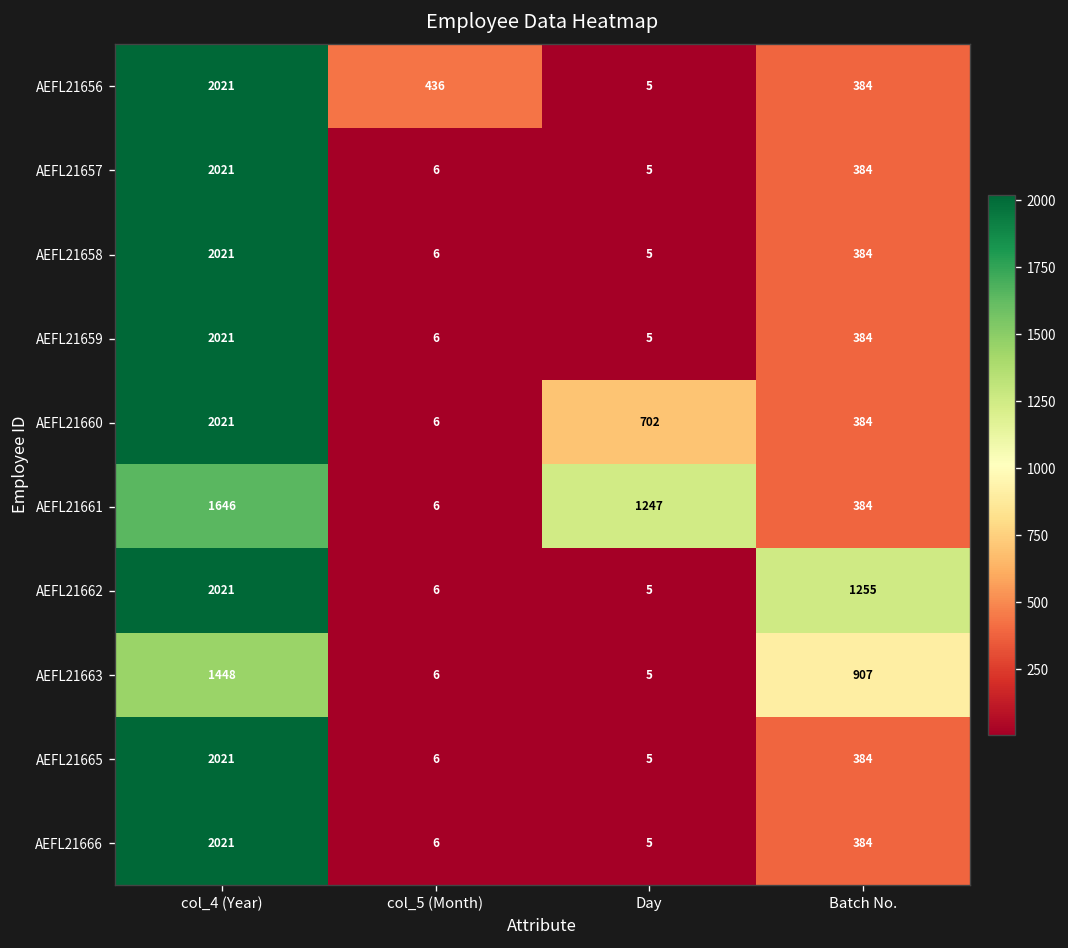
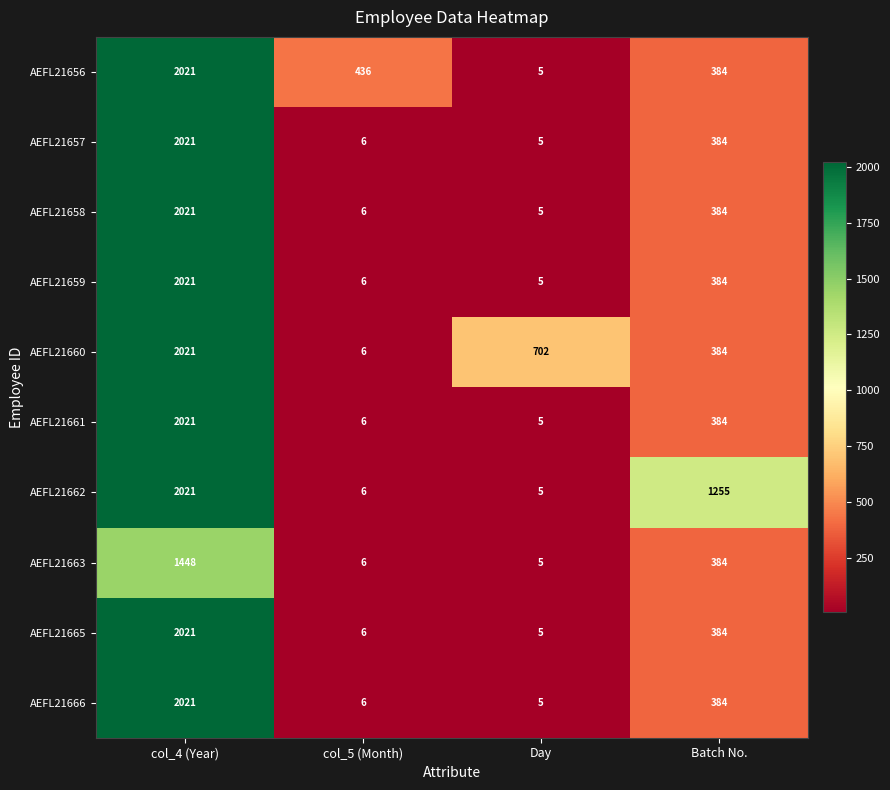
AEFL21661, col_4 (Year): 1646 -> 2021
AEFL21661, Day: 1247 -> 5
AEFL21663, Batch No.: 907 -> 384
